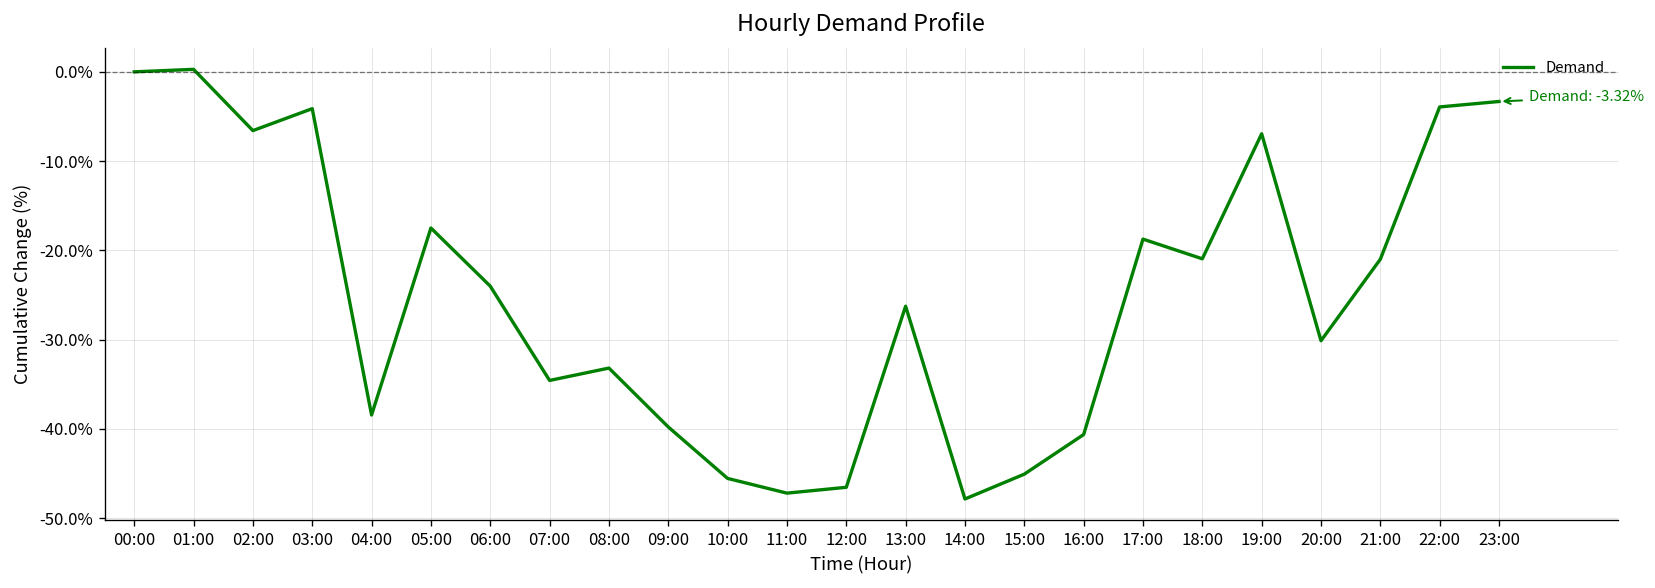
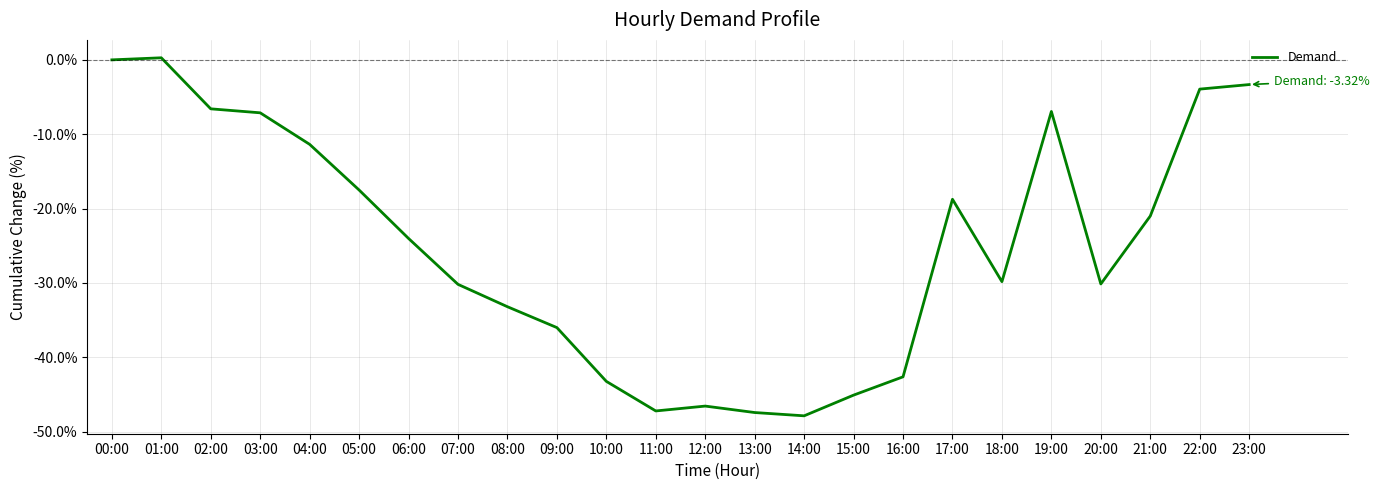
03:00: -4% -> -7%
04:00: -38% -> -11%
07:00: -35% -> -30%
09:00: -40% -> -36%
10:00: -46% -> -43%
13:00: -26% -> -47%
16:00: -41% -> -43%
18:00: -21% -> -30%
